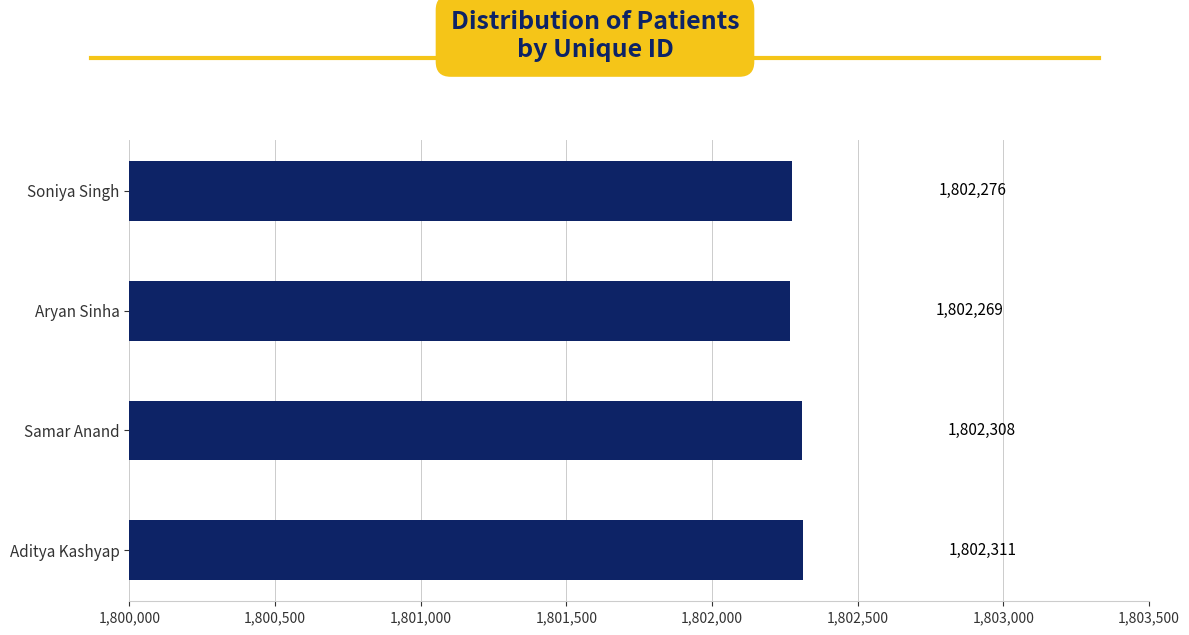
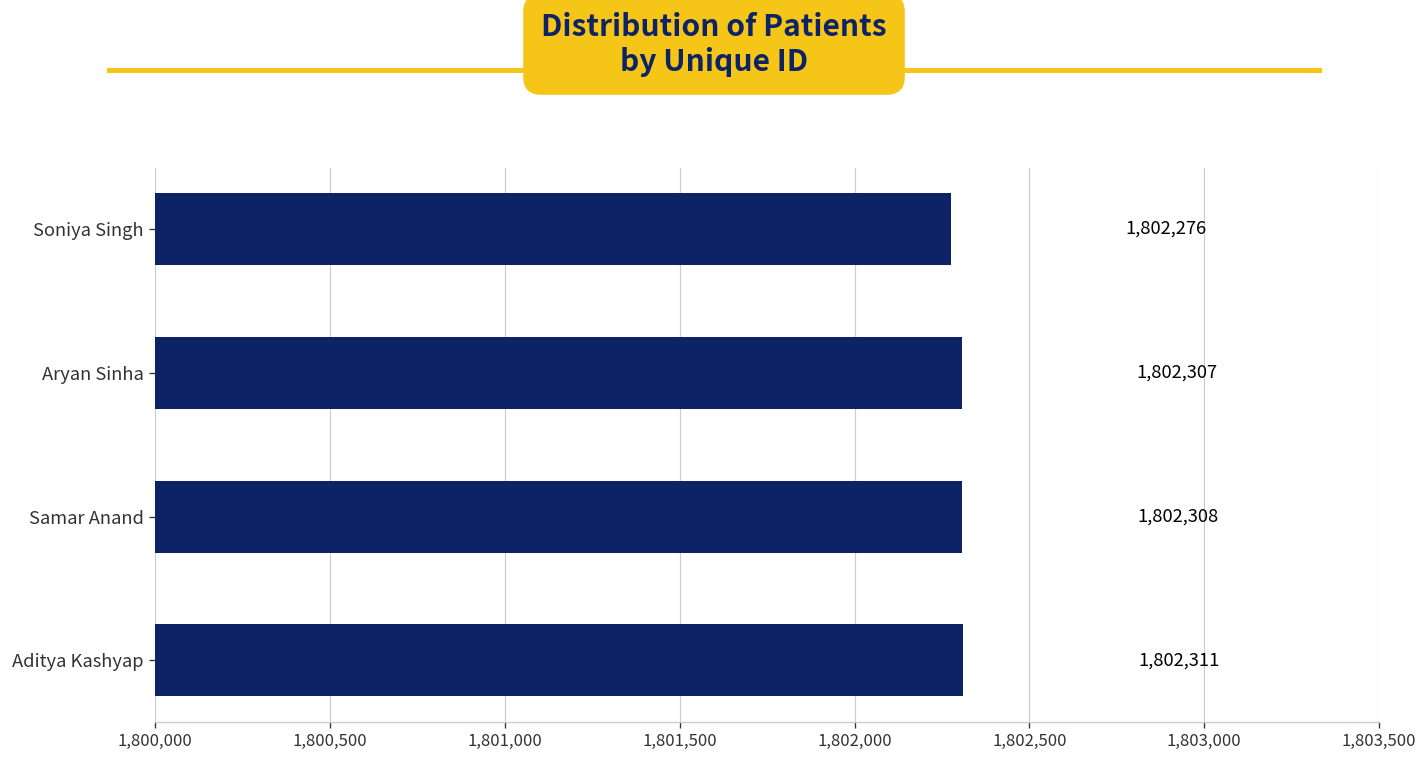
Aryan Sinha: 1,802,269 -> 1,802,307
